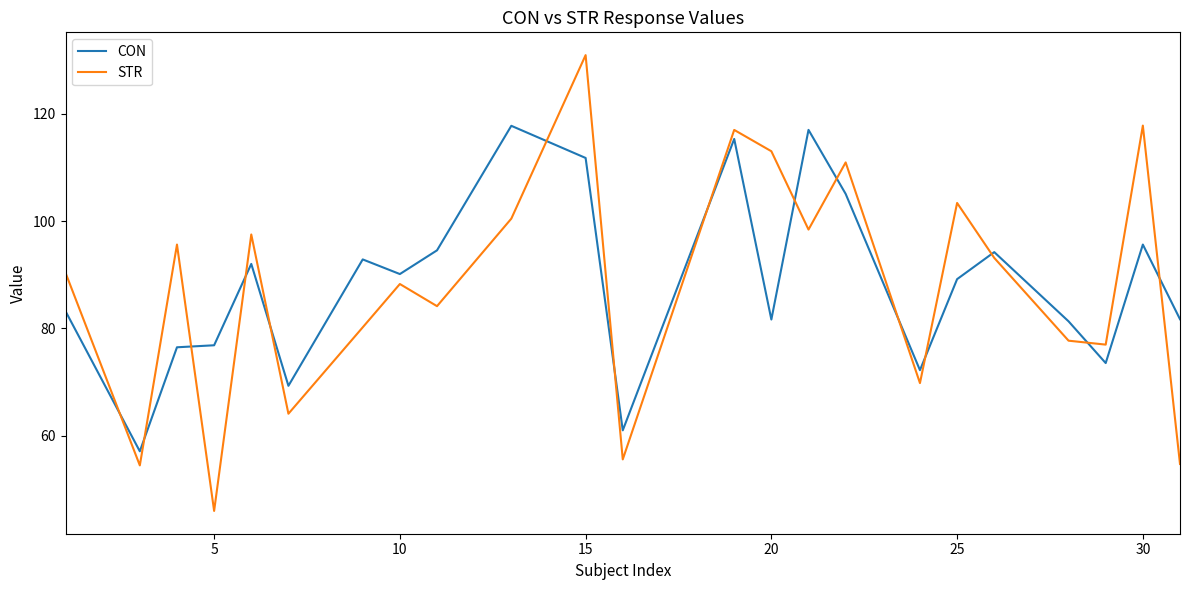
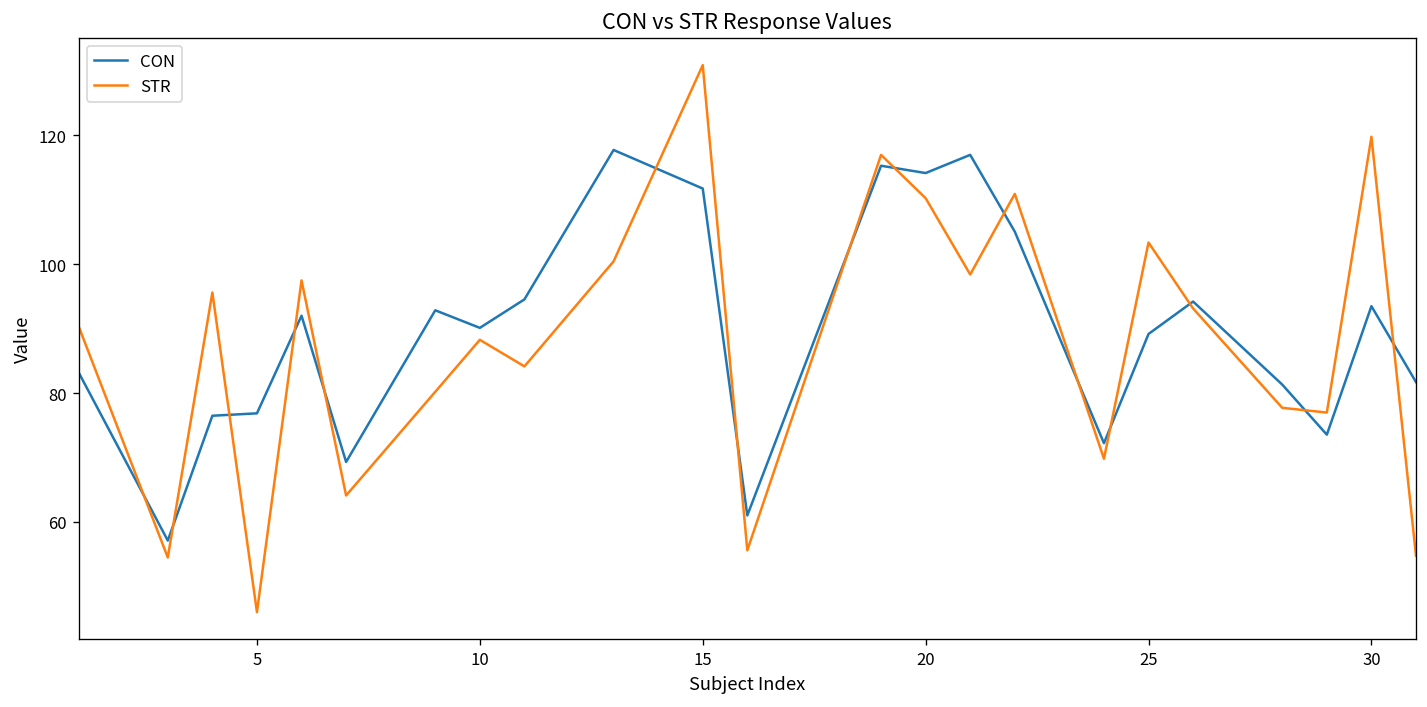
CON, 20: 82 -> 114
STR, 20: 113 -> 110
CON, 30: 96 -> 93
STR, 30: 118 -> 120
